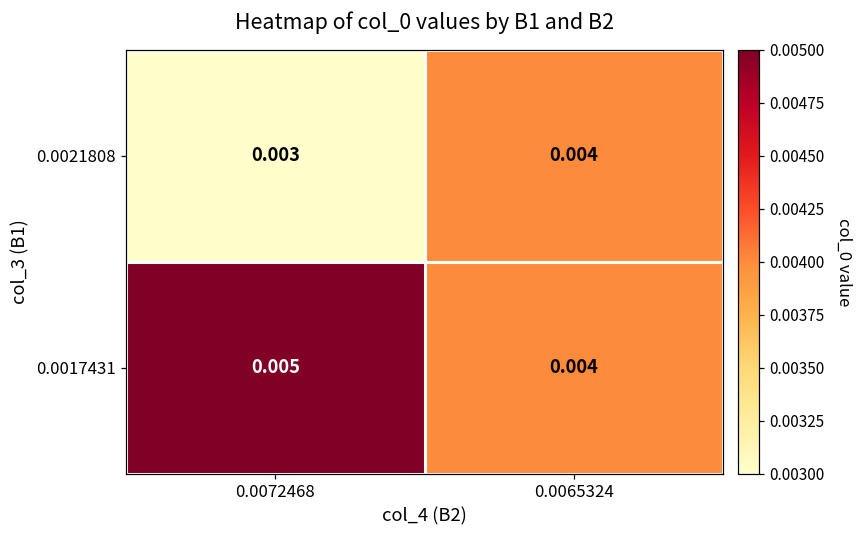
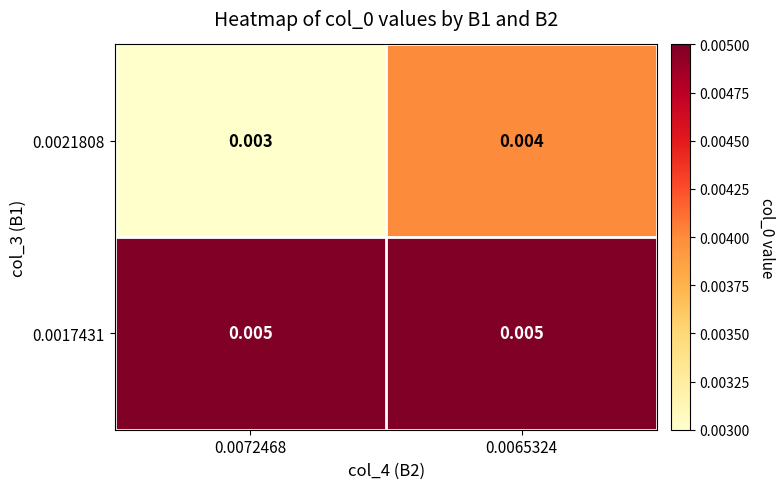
0.0017431, 0.0065324: 0.004 -> 0.005
